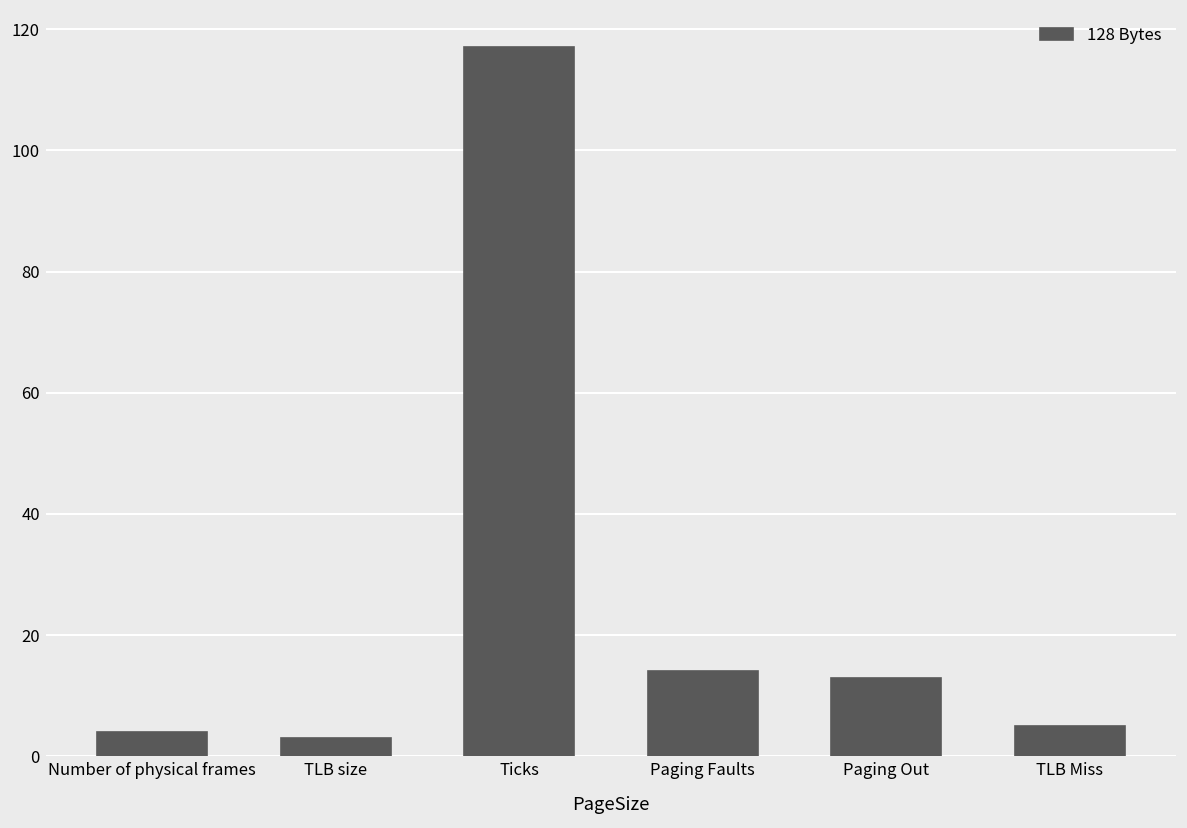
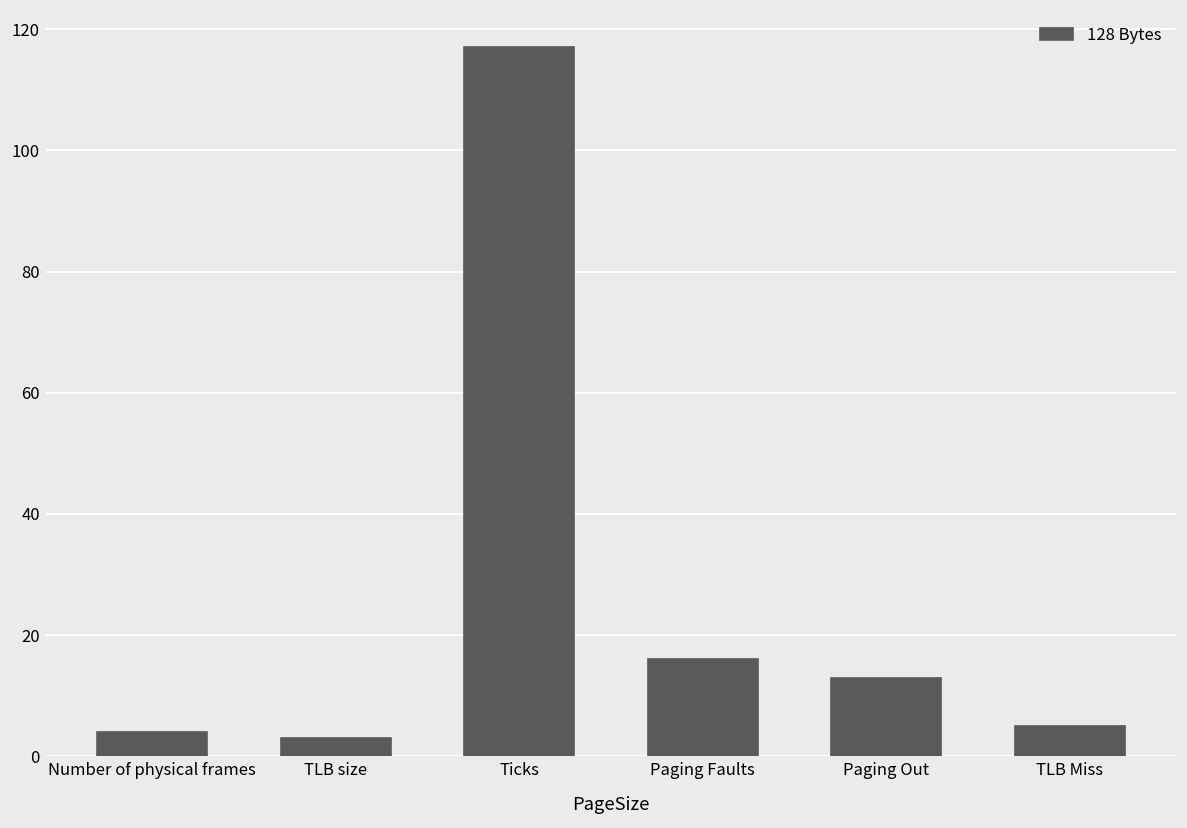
Paging Faults: 14 -> 16
